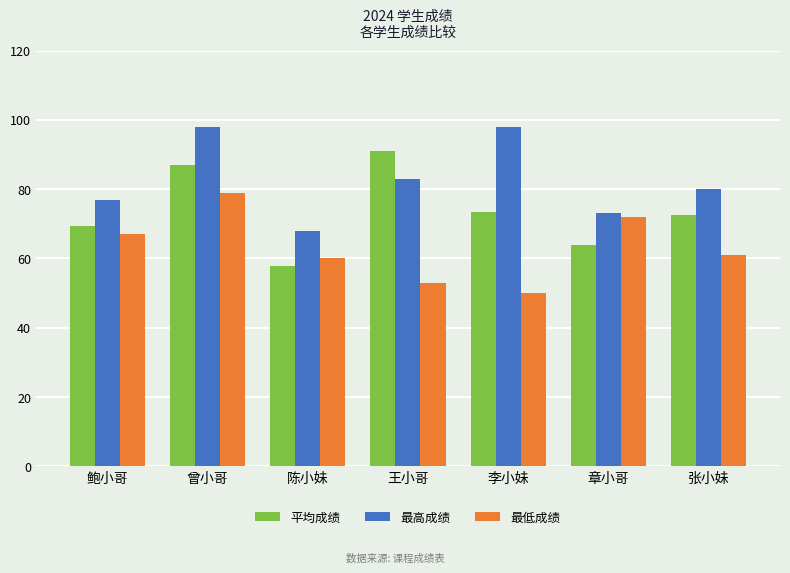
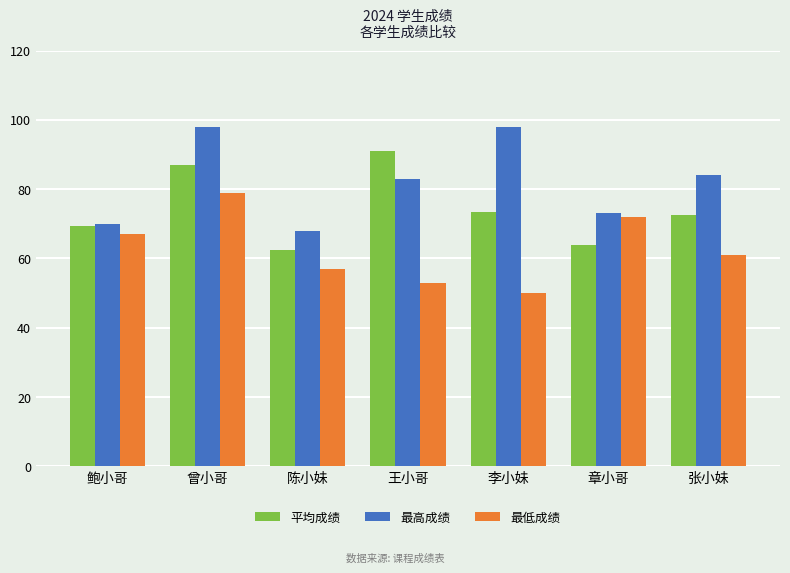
最高成绩, 鲍小哥: 77 -> 70
平均成绩, 陈小妹: 58 -> 63
最低成绩, 陈小妹: 60 -> 57
最高成绩, 张小妹: 80 -> 84
